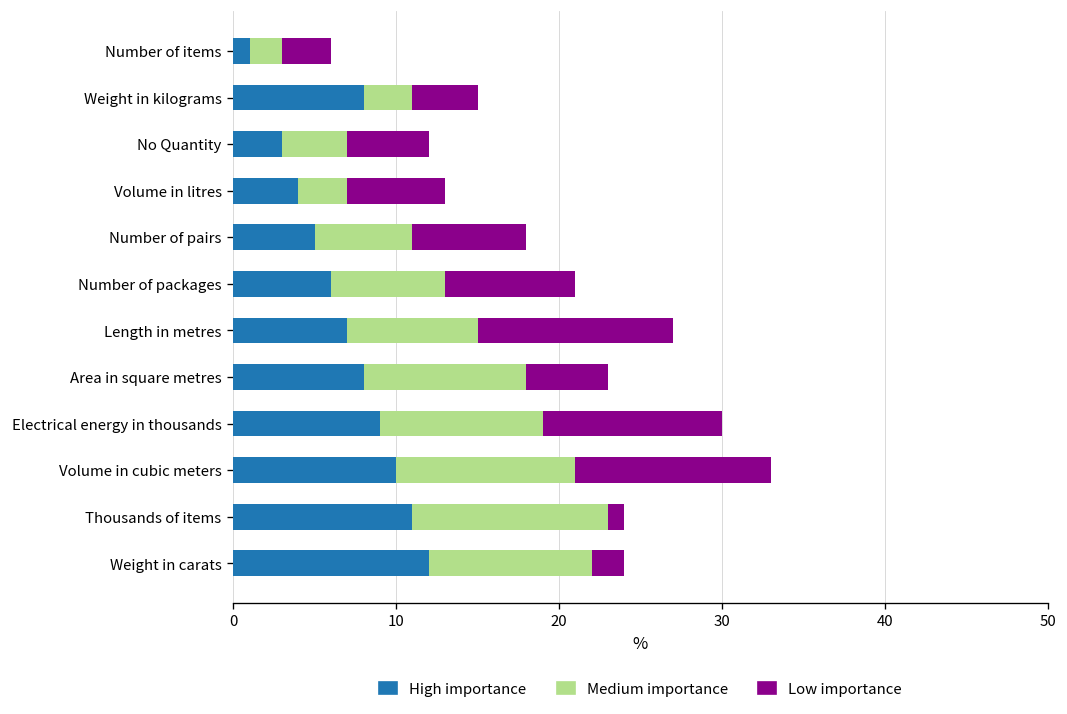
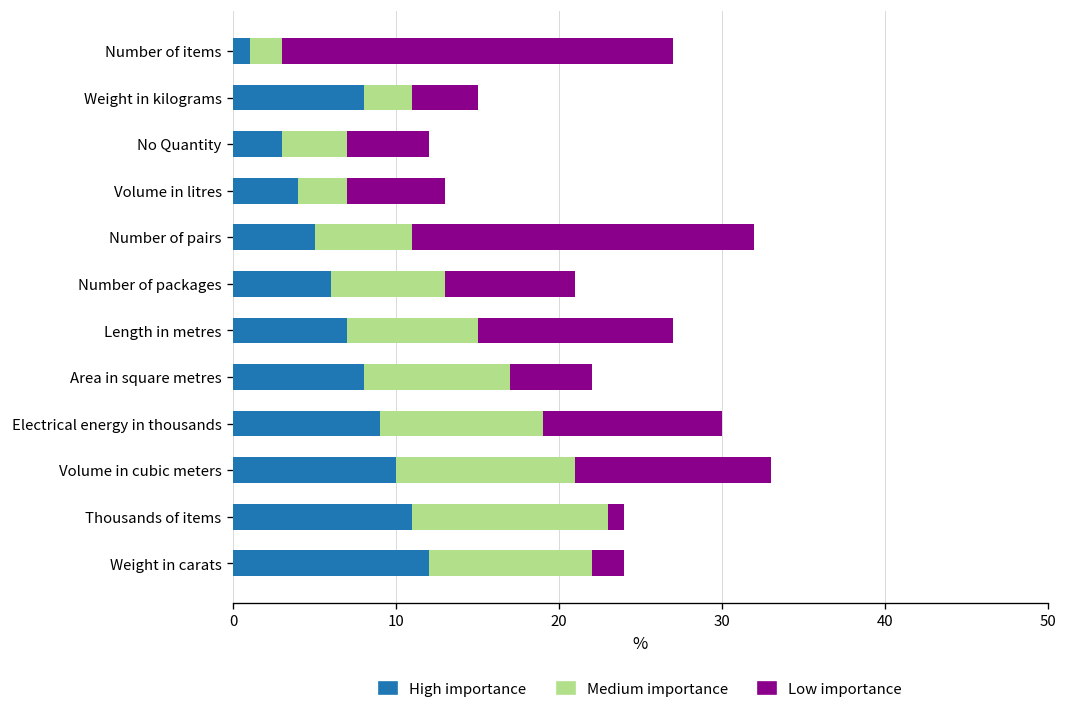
Low importance, Number of items: 3 -> 24
Low importance, Number of pairs: 7 -> 21
Medium importance, Area in square metres: 10 -> 9
